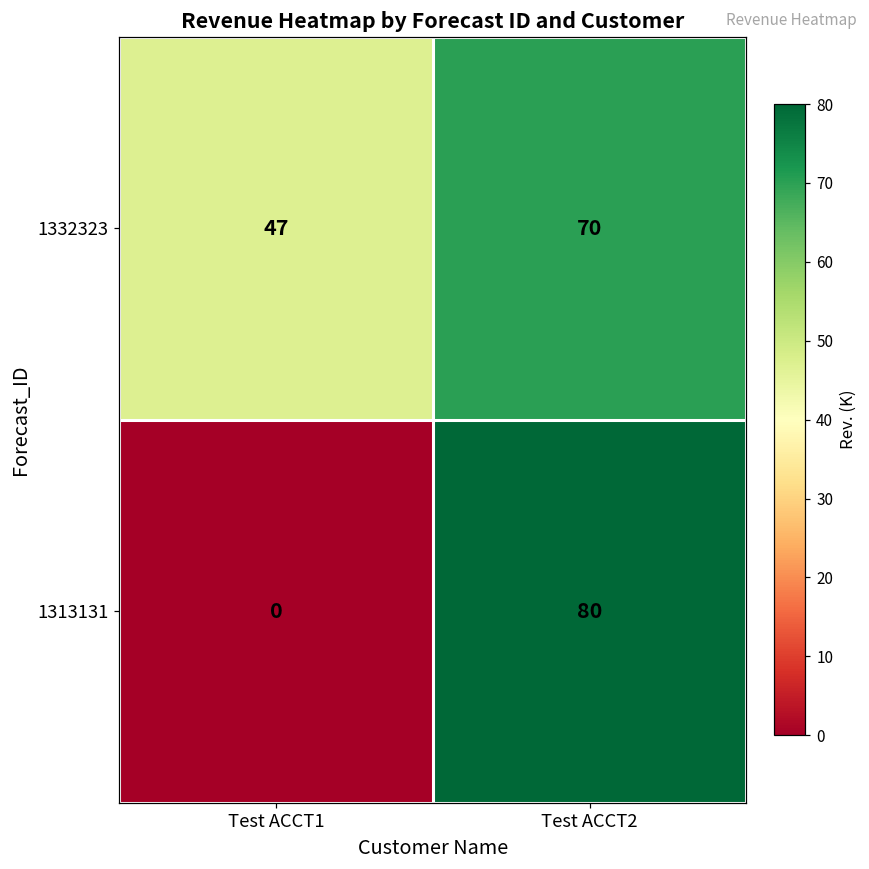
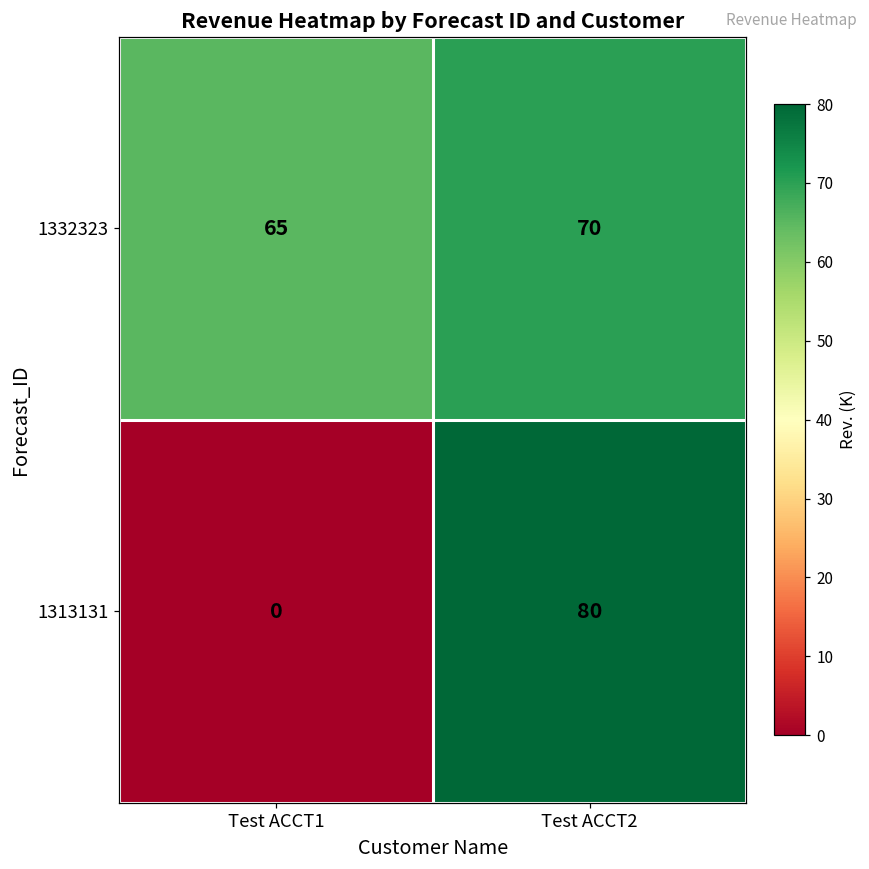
1332323, Test ACCT1: 47 -> 65
